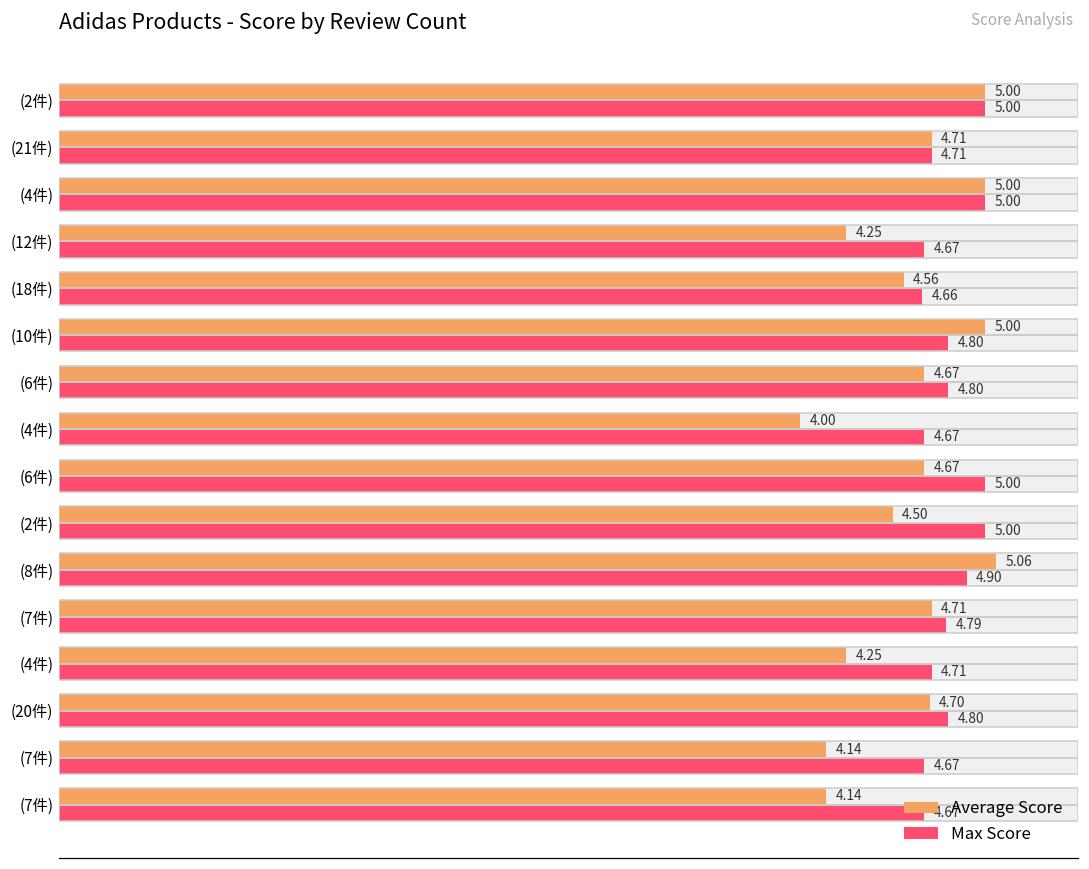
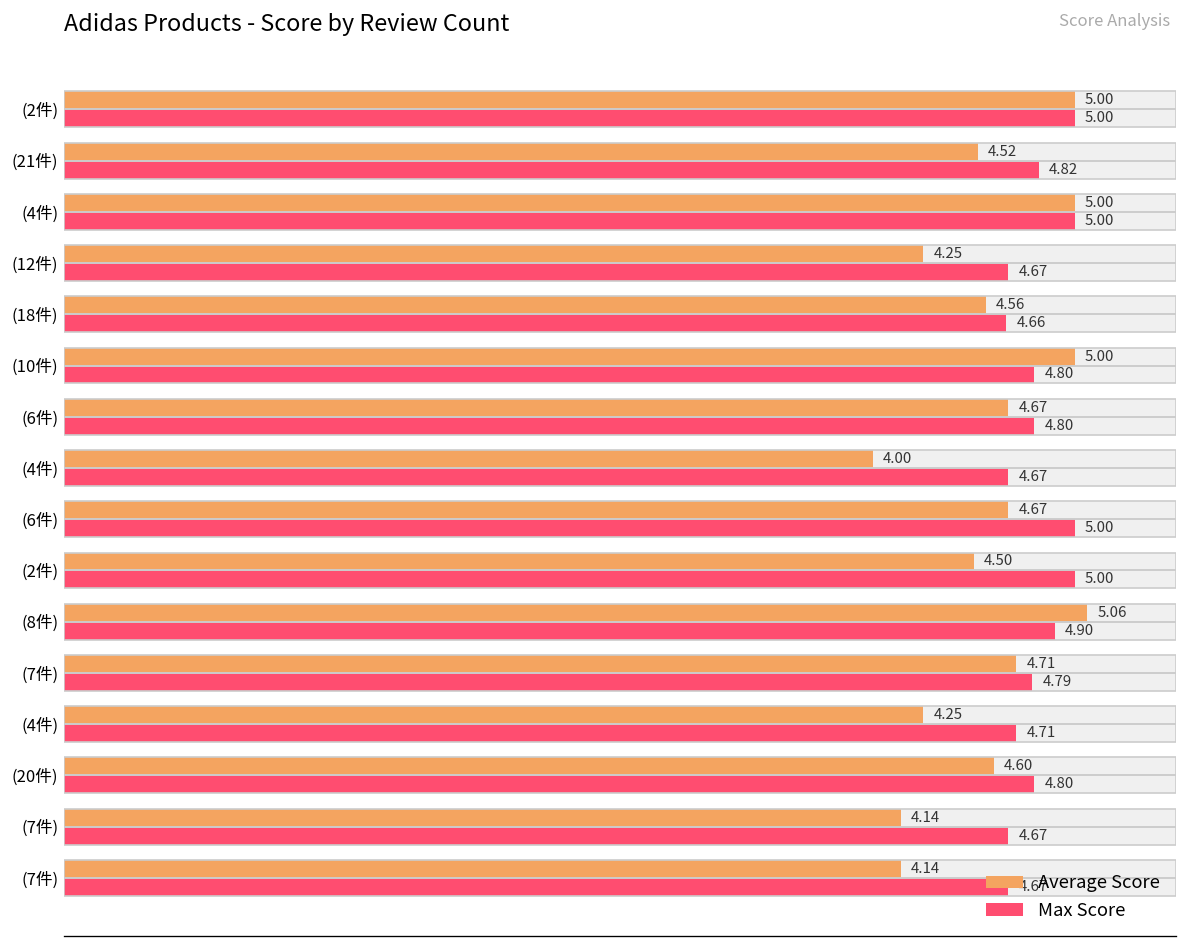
Average Score, (21件): 4.71 -> 4.52
Max Score, (21件): 4.71 -> 4.82
Average Score, (20件): 4.70 -> 4.60
